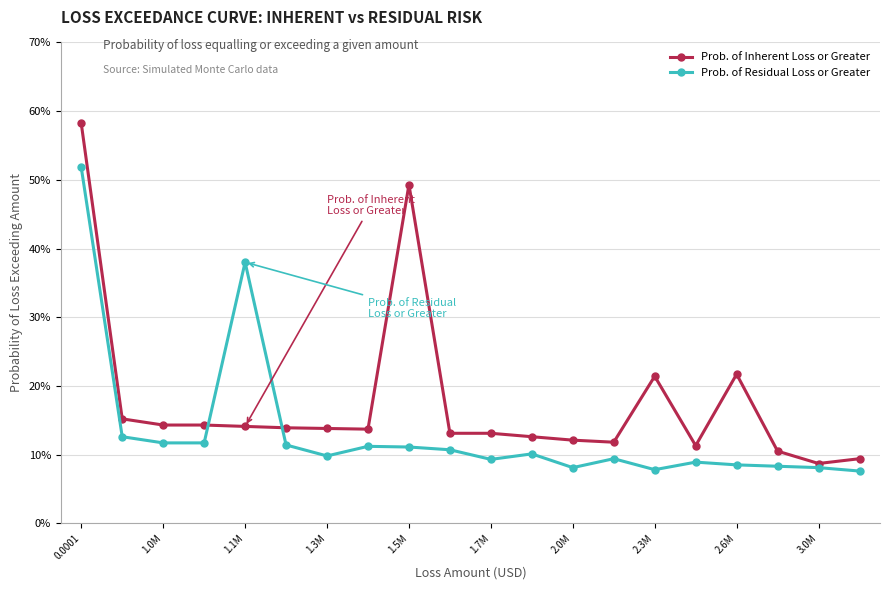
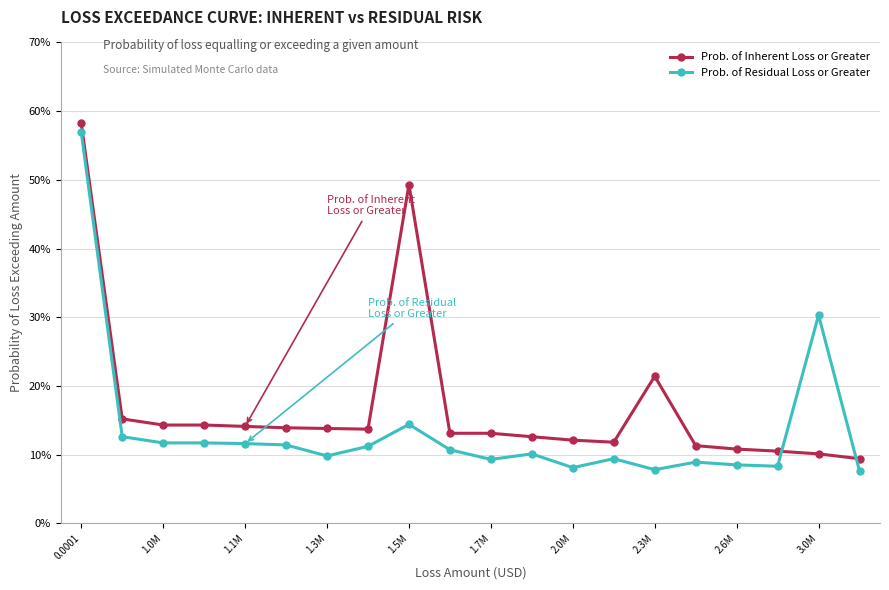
Prob. of Residual Loss or Greater, 0.0001: 52% -> 57%
Prob. of Residual Loss or Greater, 1.1M: 38% -> 12%
Prob. of Residual Loss or Greater, 1.5M: 11% -> 14%
Prob. of Inherent Loss or Greater, 2.6M: 22% -> 11%
Prob. of Inherent Loss or Greater, 3.0M: 9% -> 10%
Prob. of Residual Loss or Greater, 3.0M: 8% -> 30%
